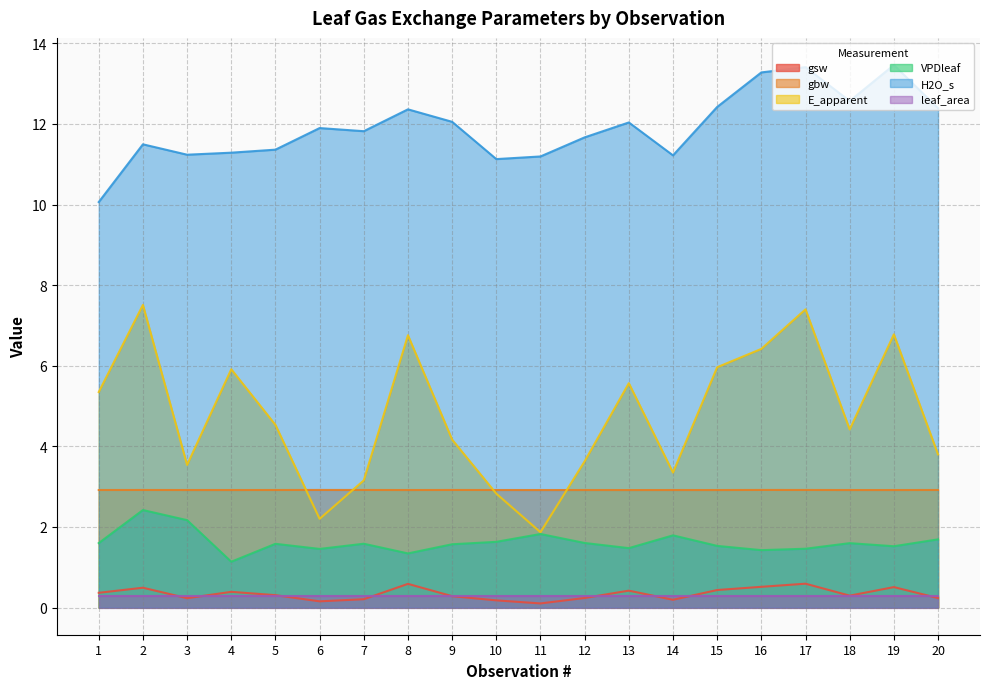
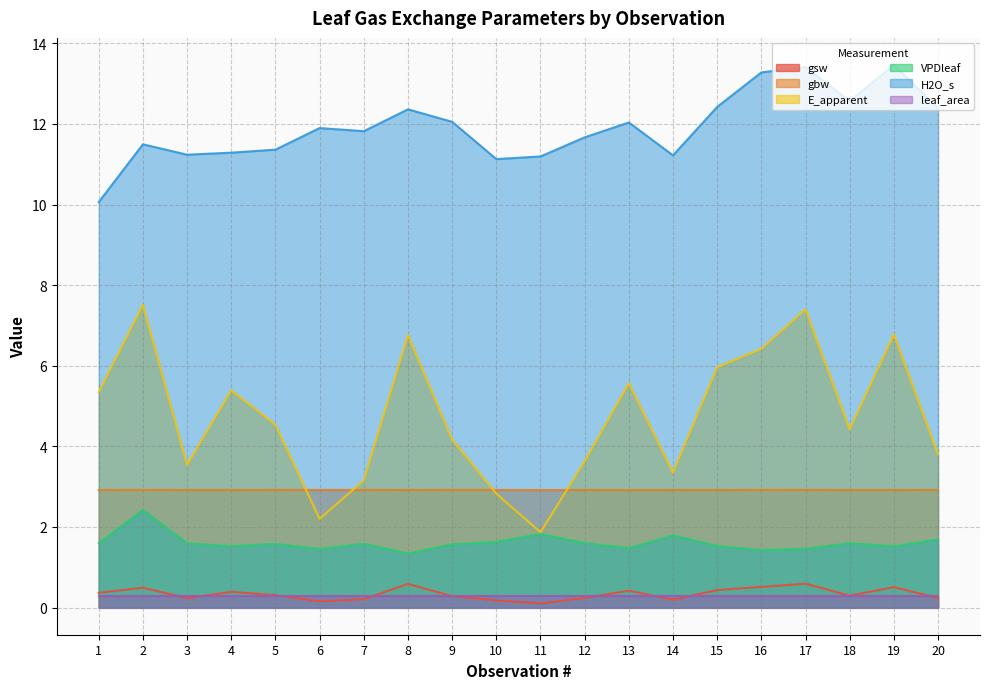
VPDleaf, 3: 2.2 -> 1.6
E_apparent, 4: 5.9 -> 5.4
VPDleaf, 4: 1.1 -> 1.5
